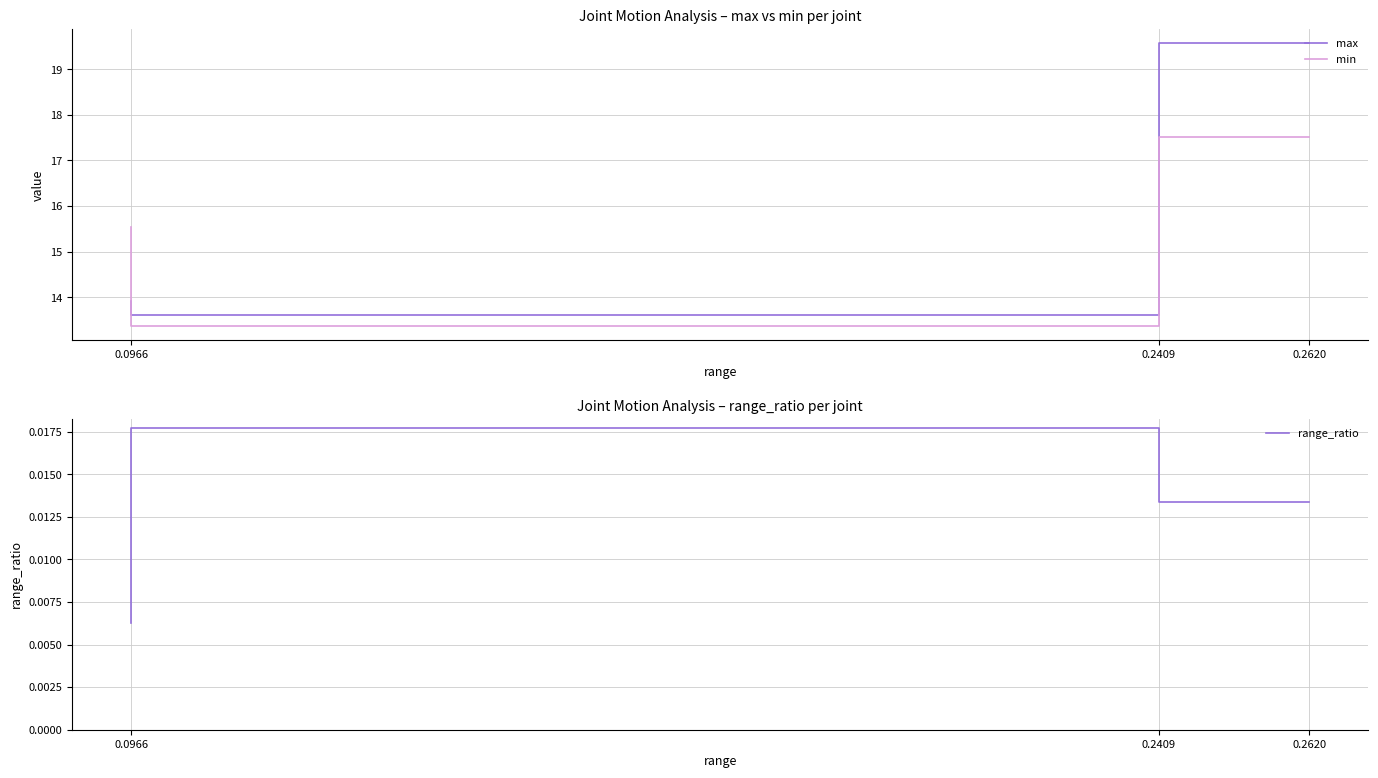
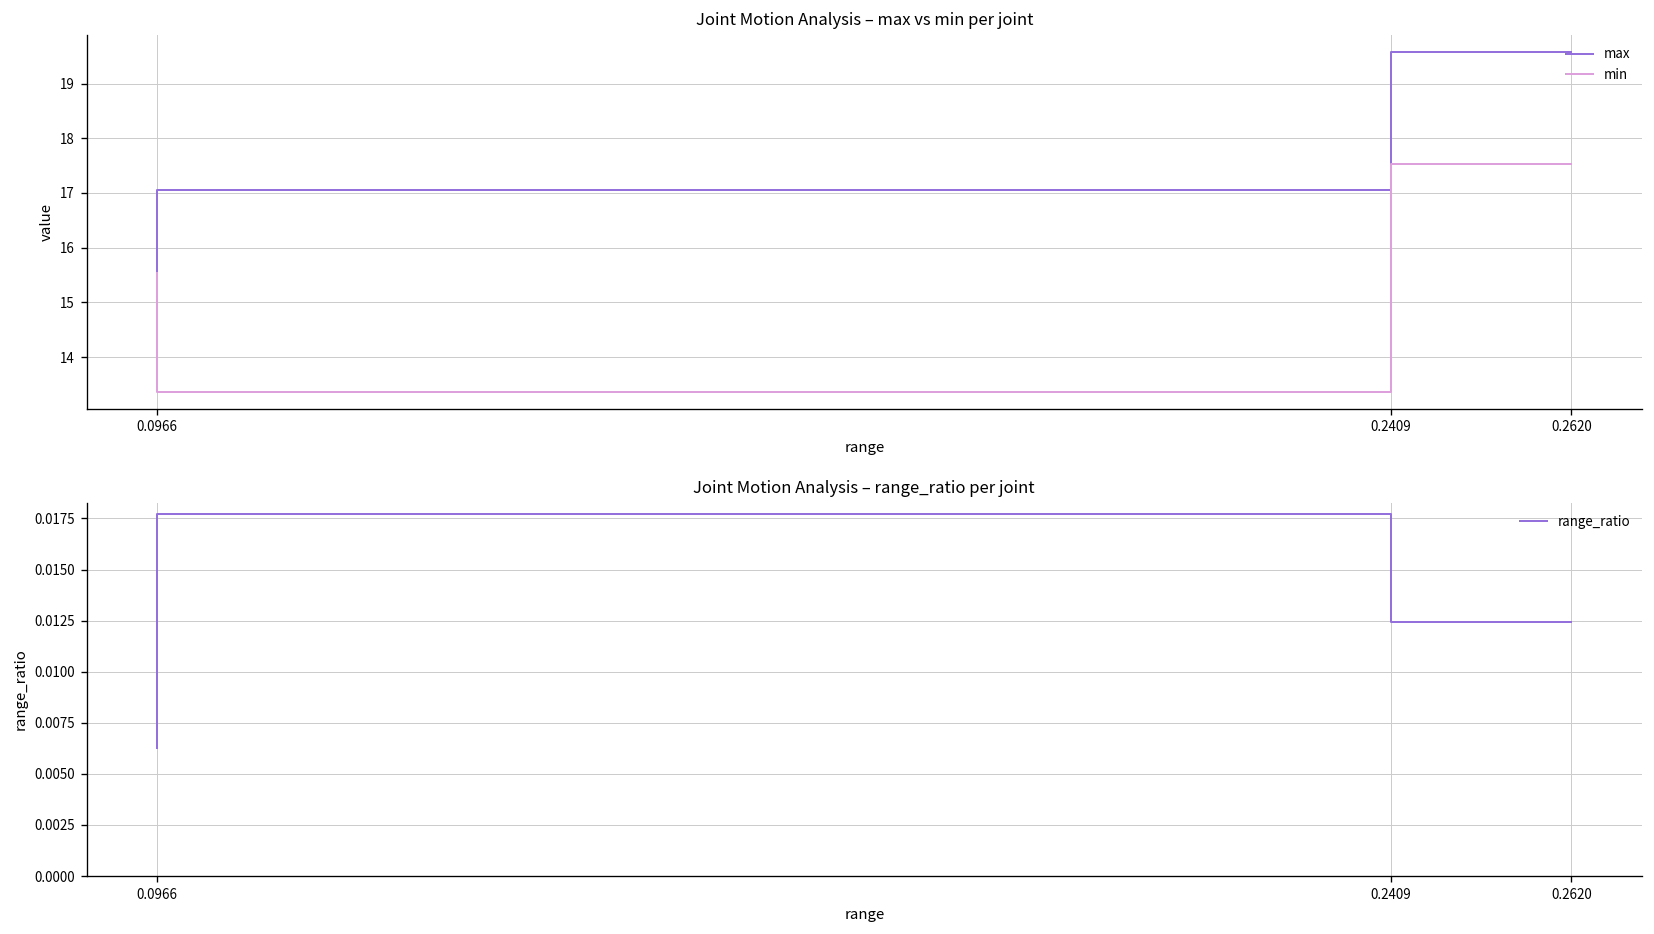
Joint Motion Analysis – max vs min per joint, max, 0.2409: 13.6 -> 17.1
Joint Motion Analysis – range_ratio per joint, 0.2620: 0.0134 -> 0.0124
